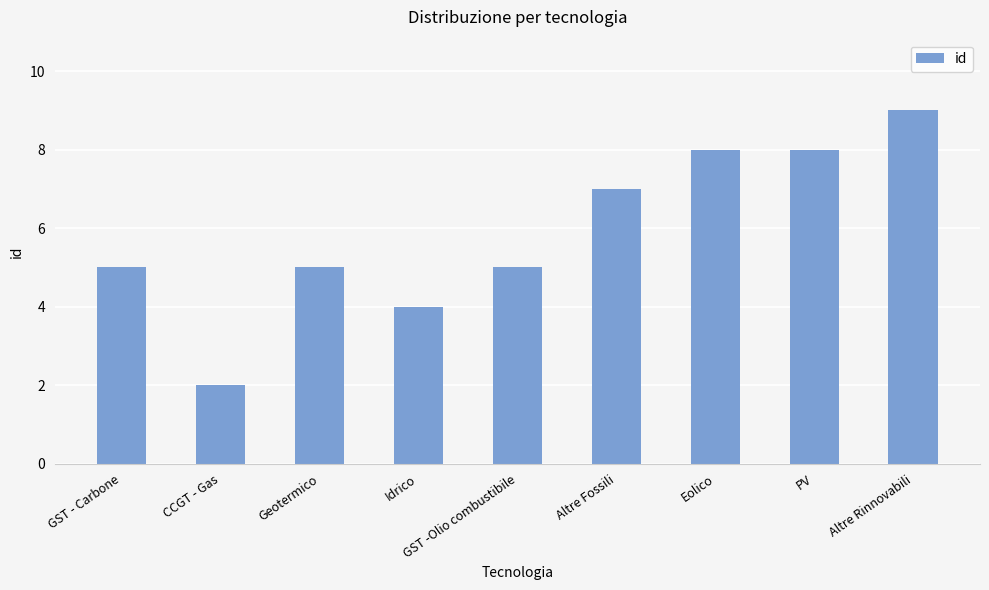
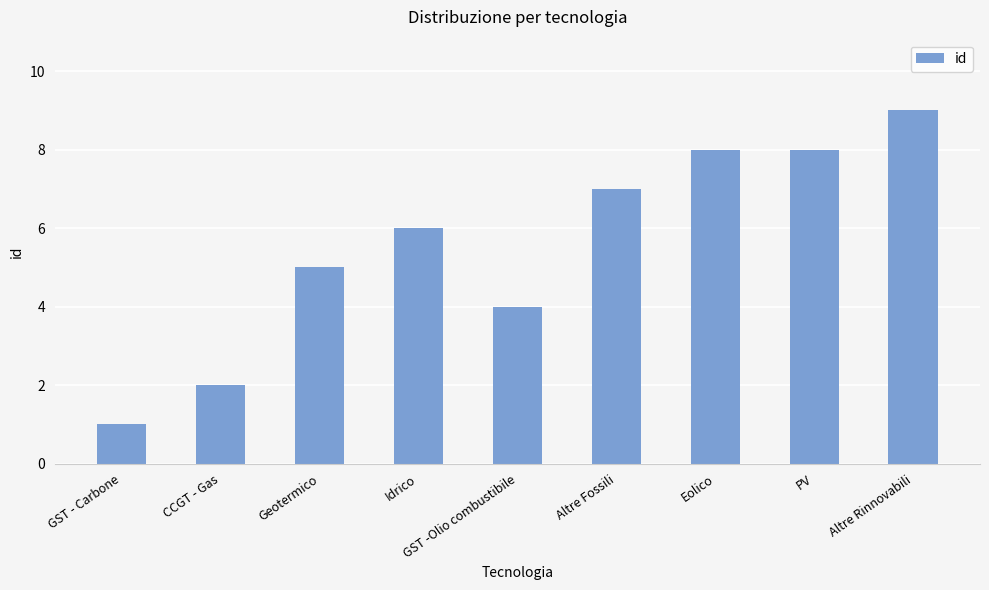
GST - Carbone: 5 -> 1
Idrico: 4 -> 6
GST -Olio combustibile: 5 -> 4
